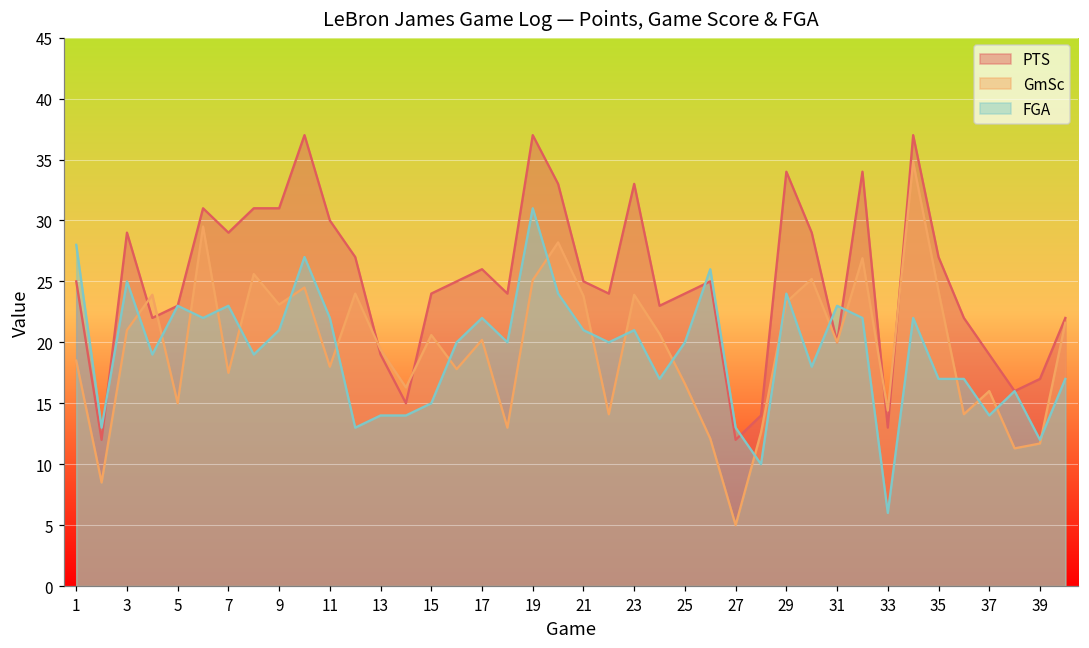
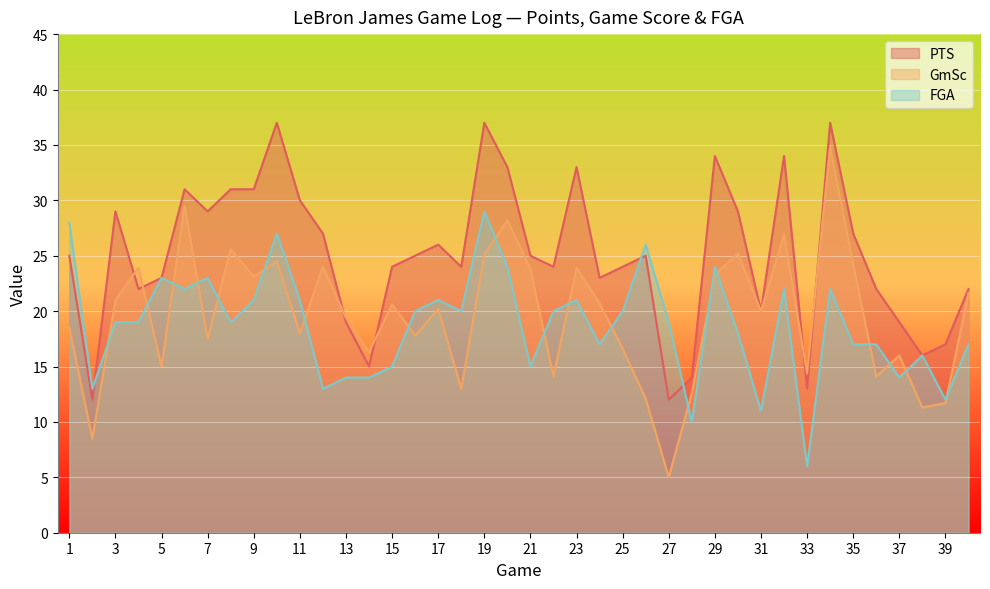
FGA, 3: 25 -> 19
FGA, 11: 22 -> 21
FGA, 17: 22 -> 21
FGA, 19: 31 -> 29
FGA, 21: 21 -> 15
FGA, 27: 13 -> 19
FGA, 31: 23 -> 11
